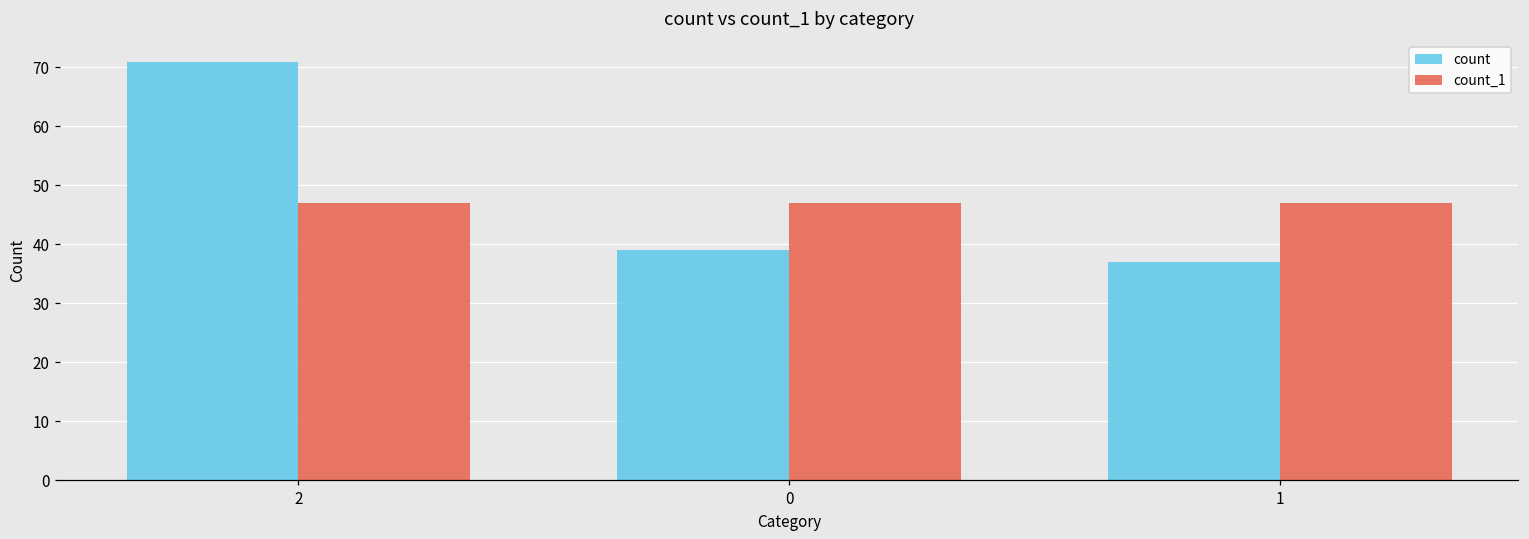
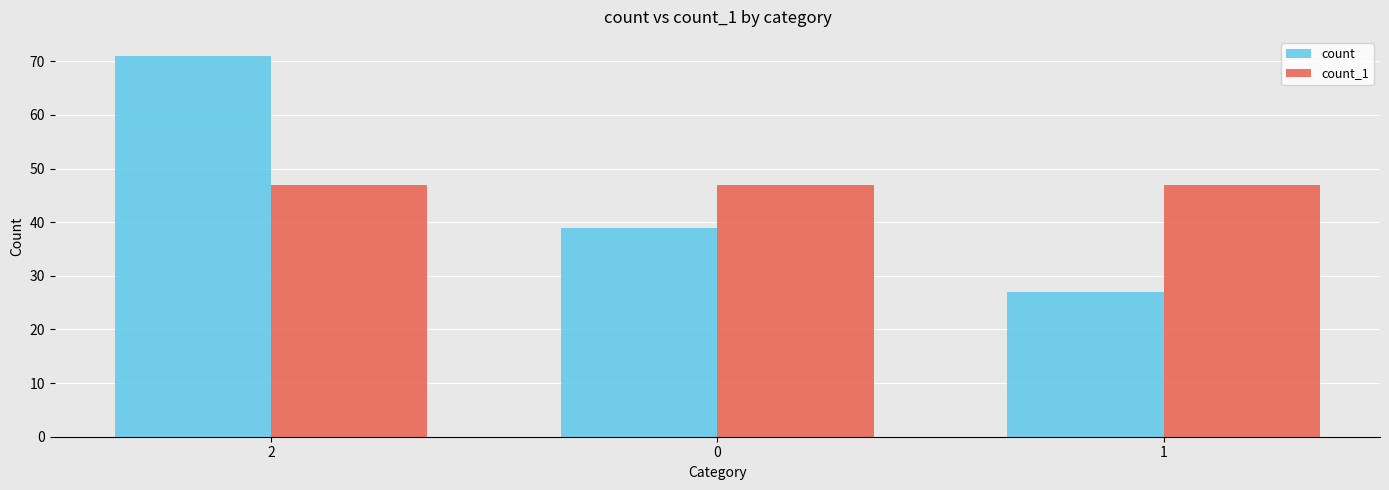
count, 1: 37 -> 27
